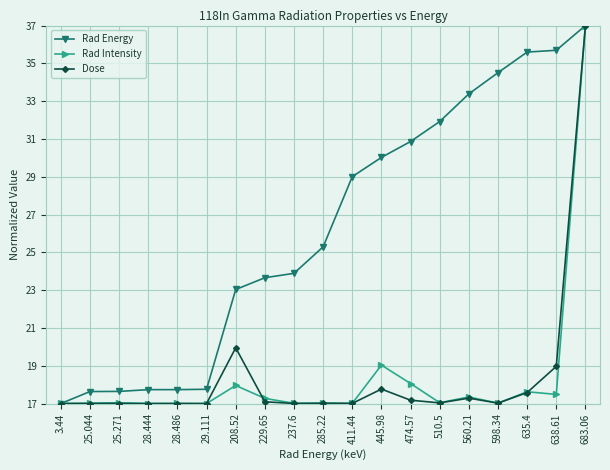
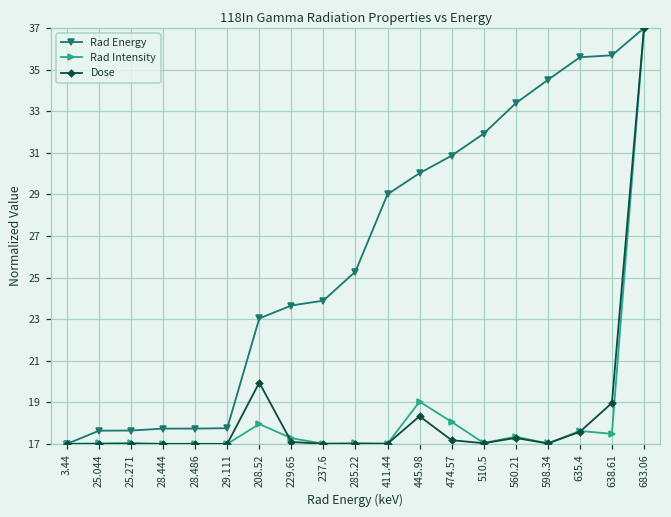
Dose, 445.98: 17.8 -> 18.3
